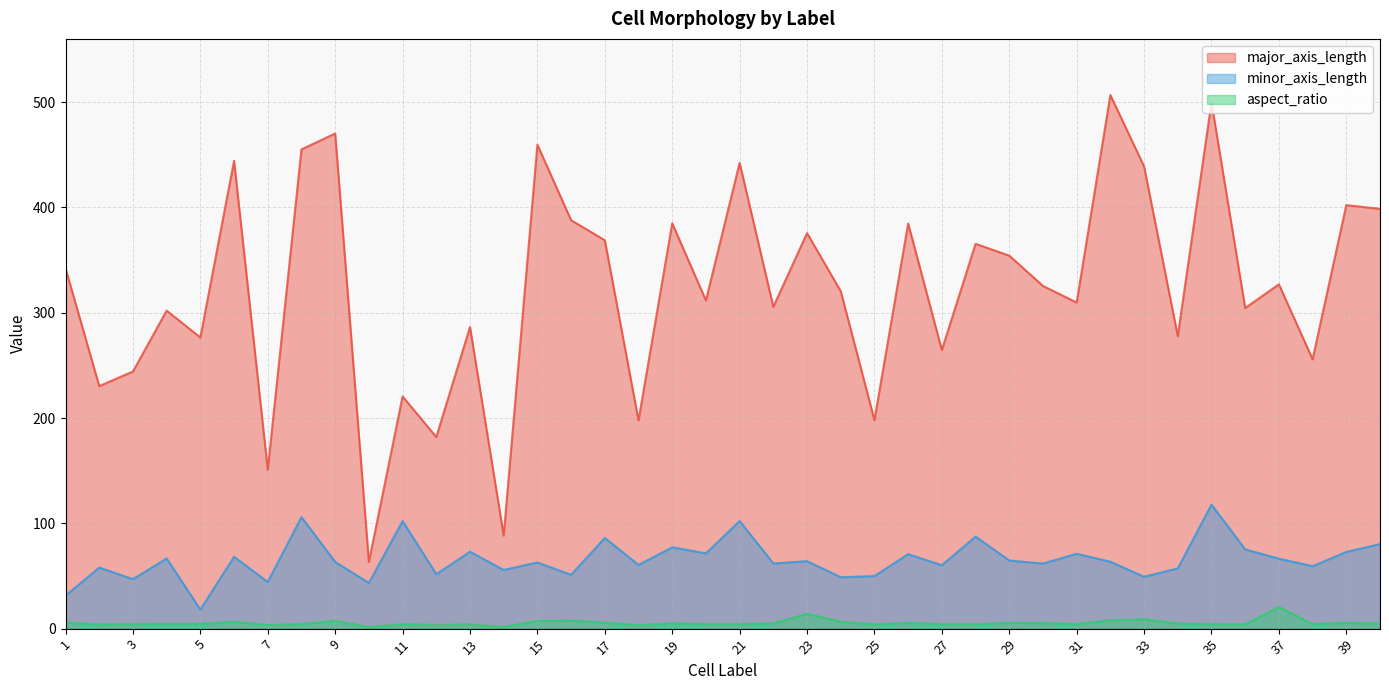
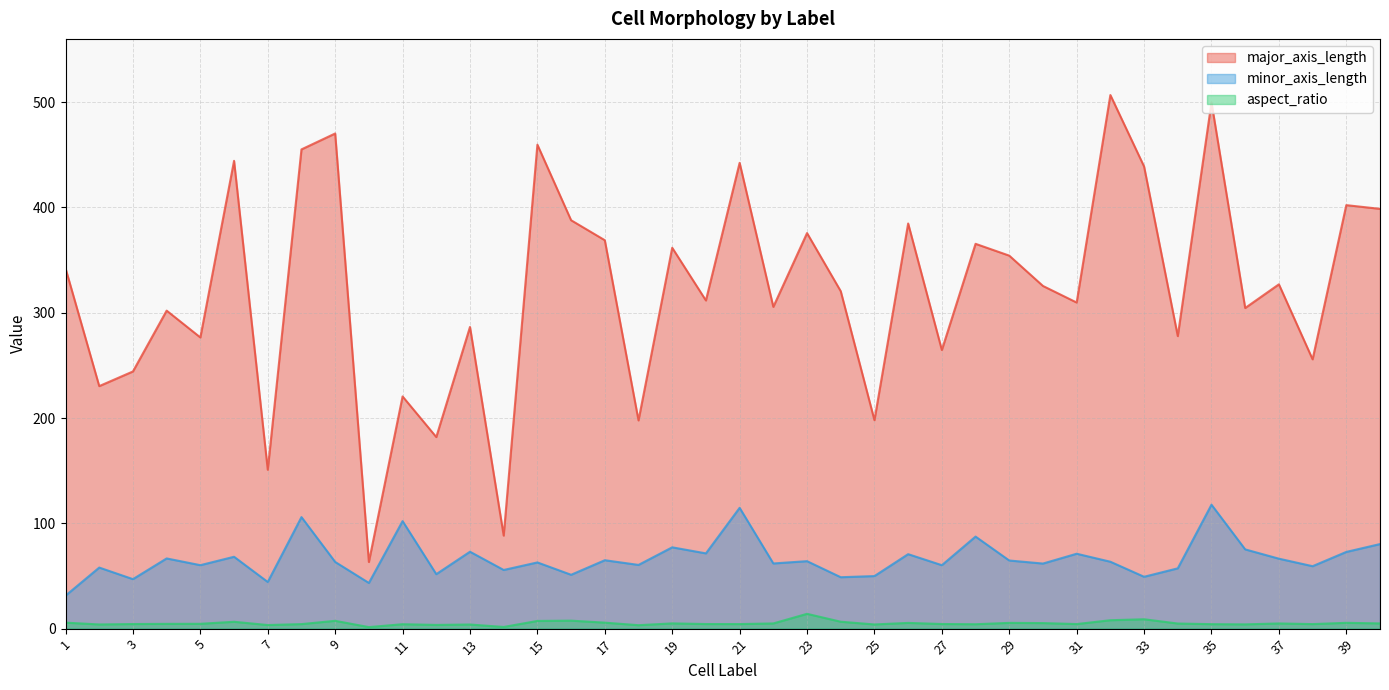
minor_axis_length, 5: 18 -> 60
minor_axis_length, 17: 86 -> 65
major_axis_length, 19: 385 -> 362
minor_axis_length, 21: 102 -> 115
aspect_ratio, 37: 20 -> 5
